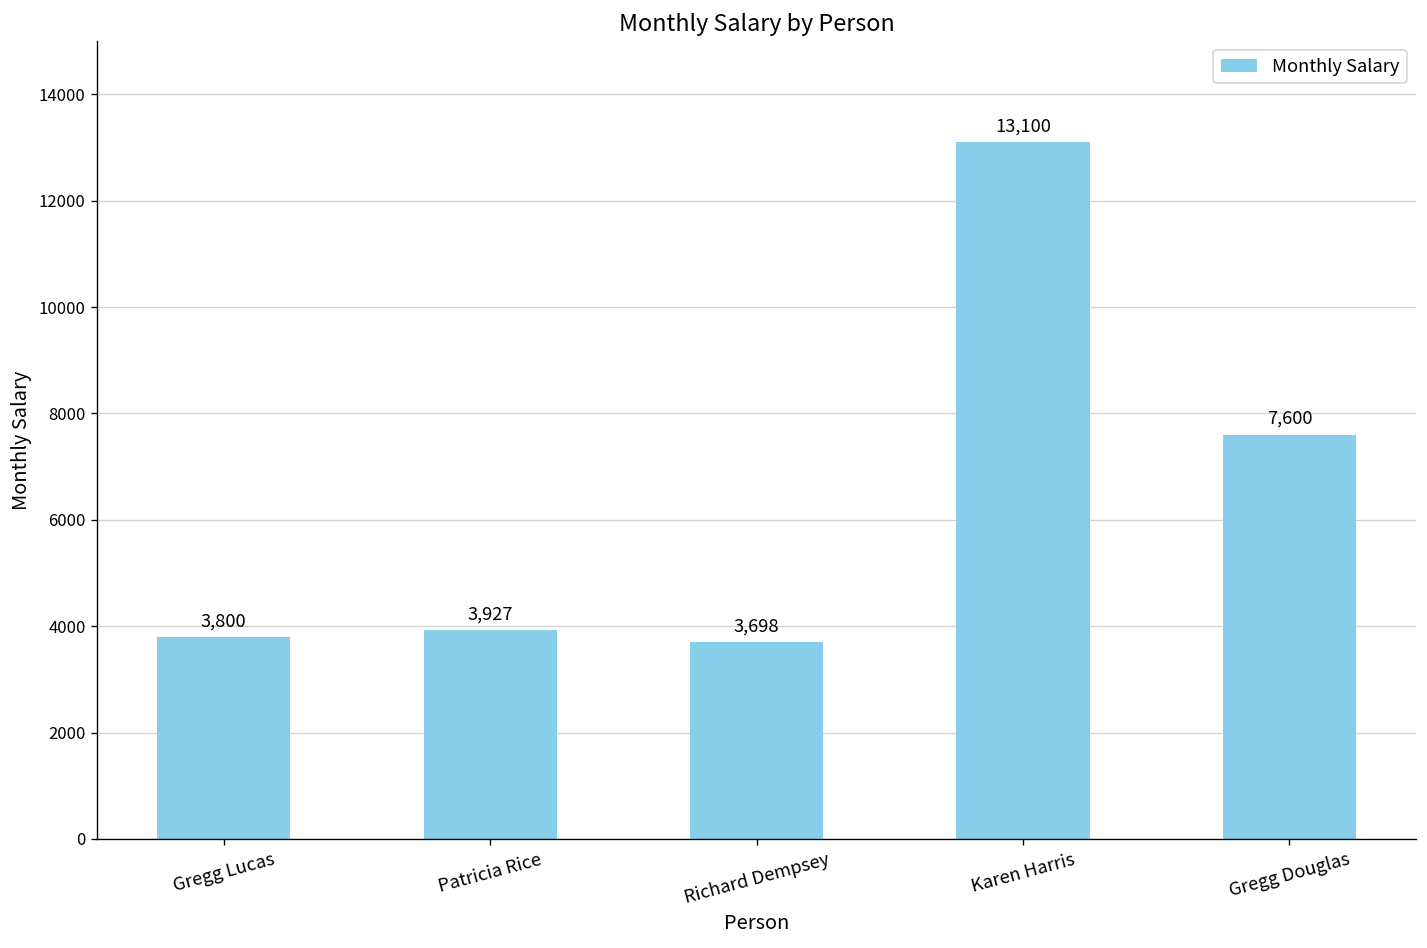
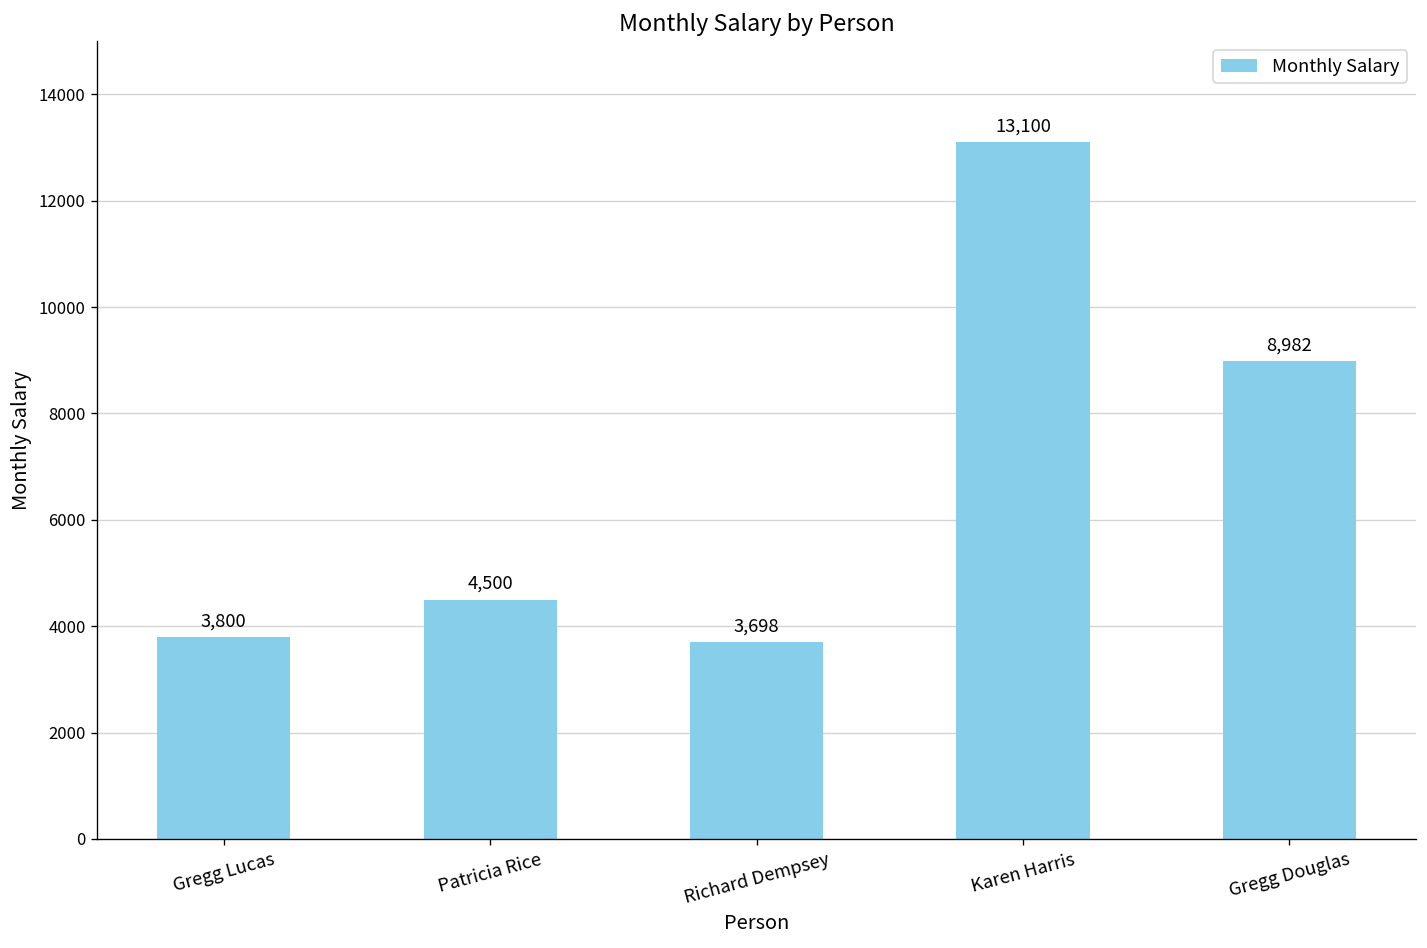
Patricia Rice: 3,927 -> 4,500
Gregg Douglas: 7,600 -> 8,982
